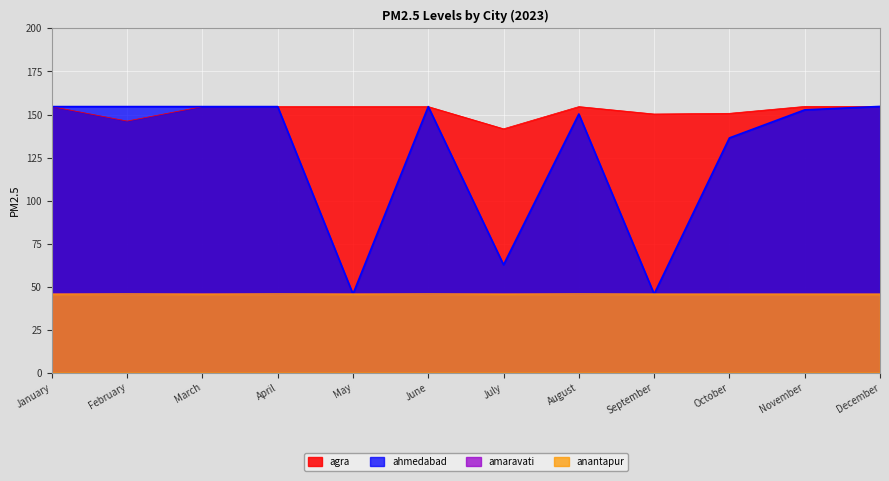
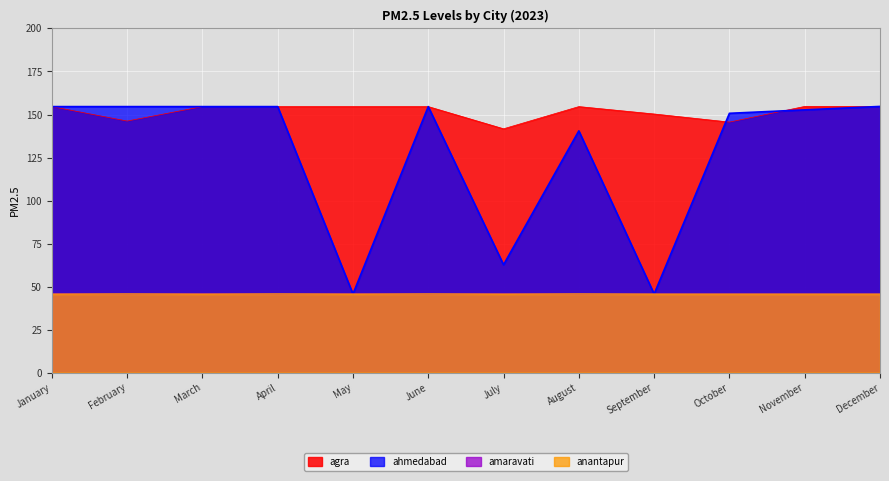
ahmedabad, August: 150 -> 141
agra, October: 151 -> 146
ahmedabad, October: 136 -> 151
